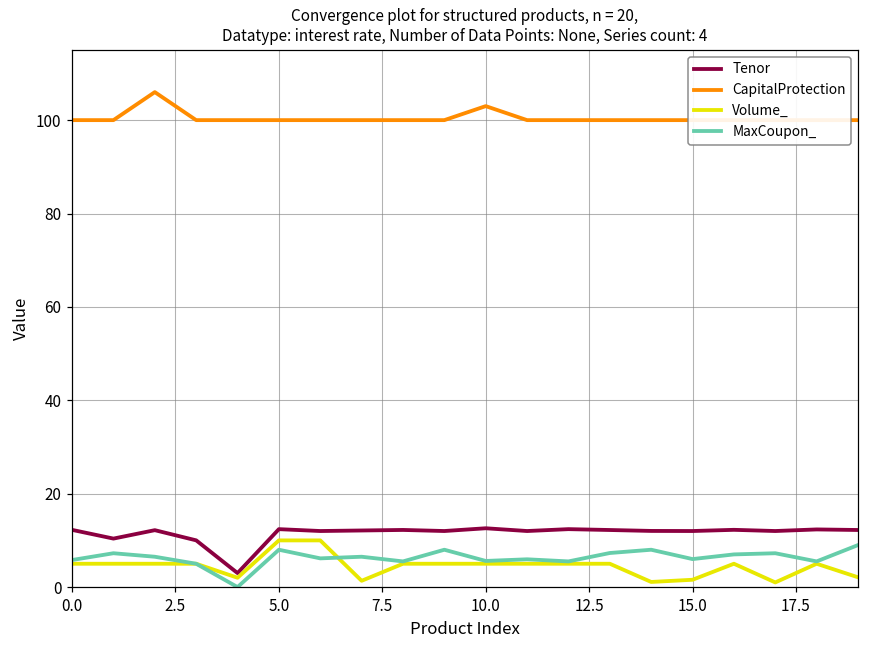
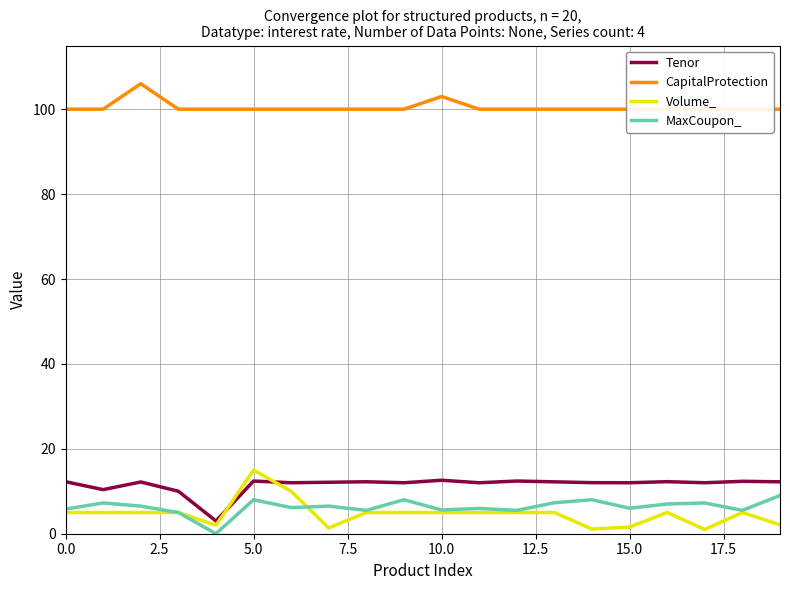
Volume_, 5.0: 10 -> 15
